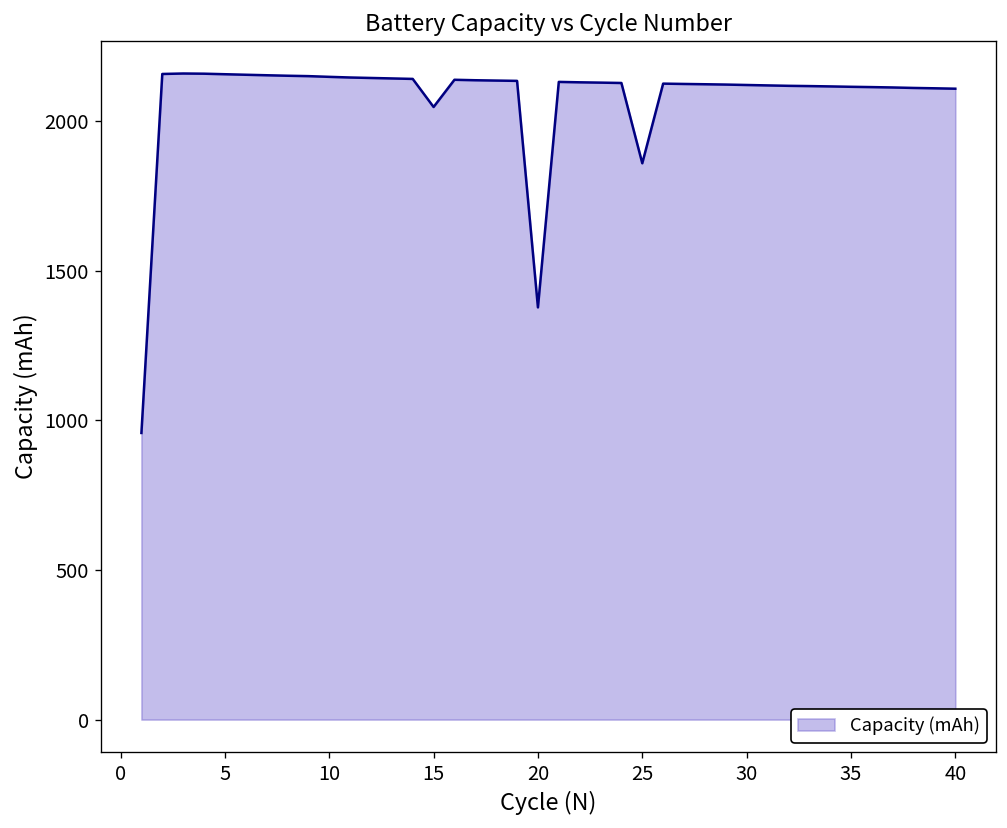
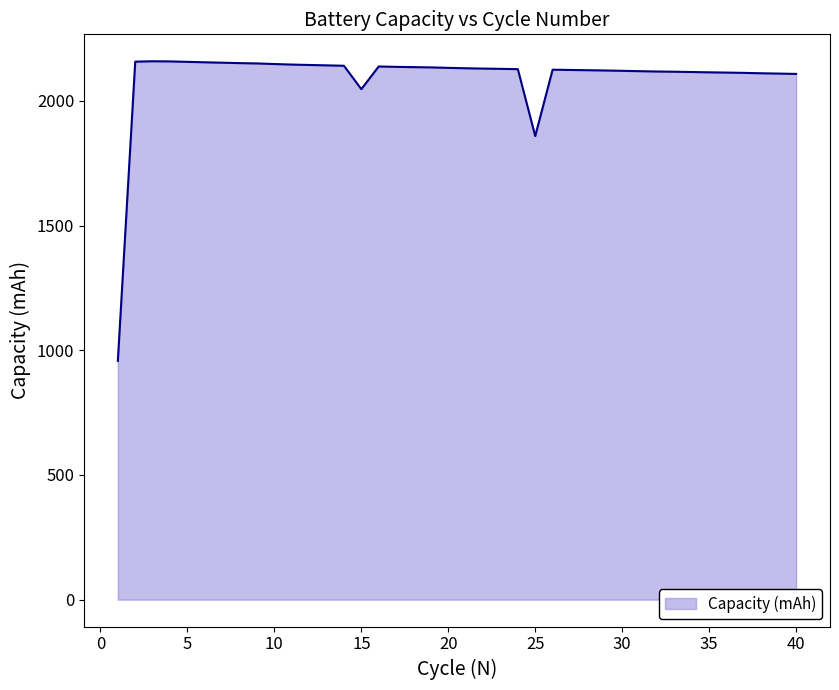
20: 1380 -> 2130
